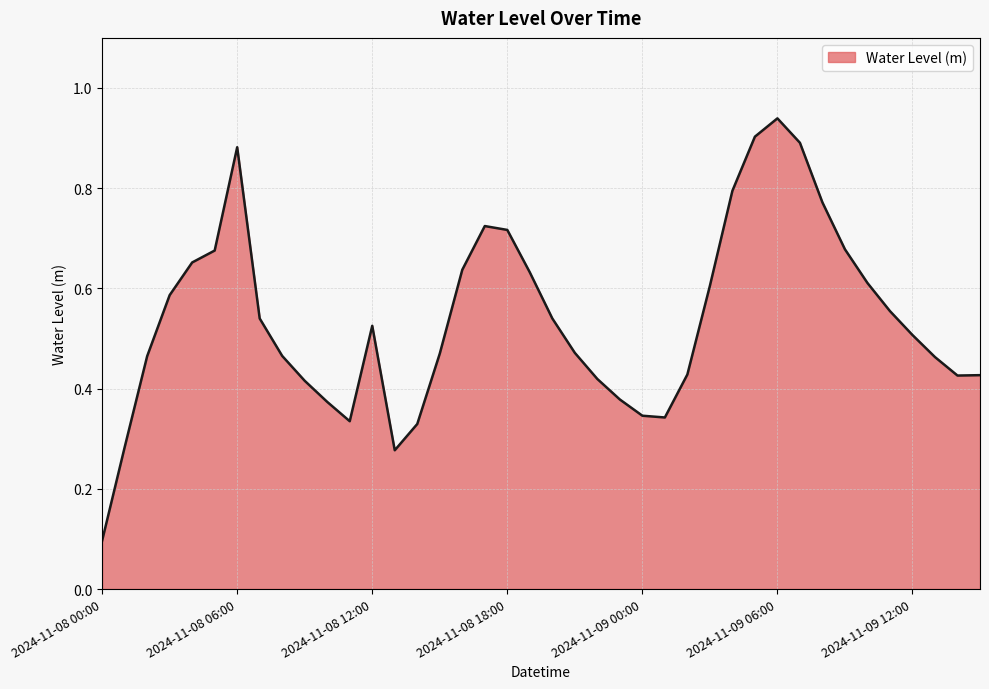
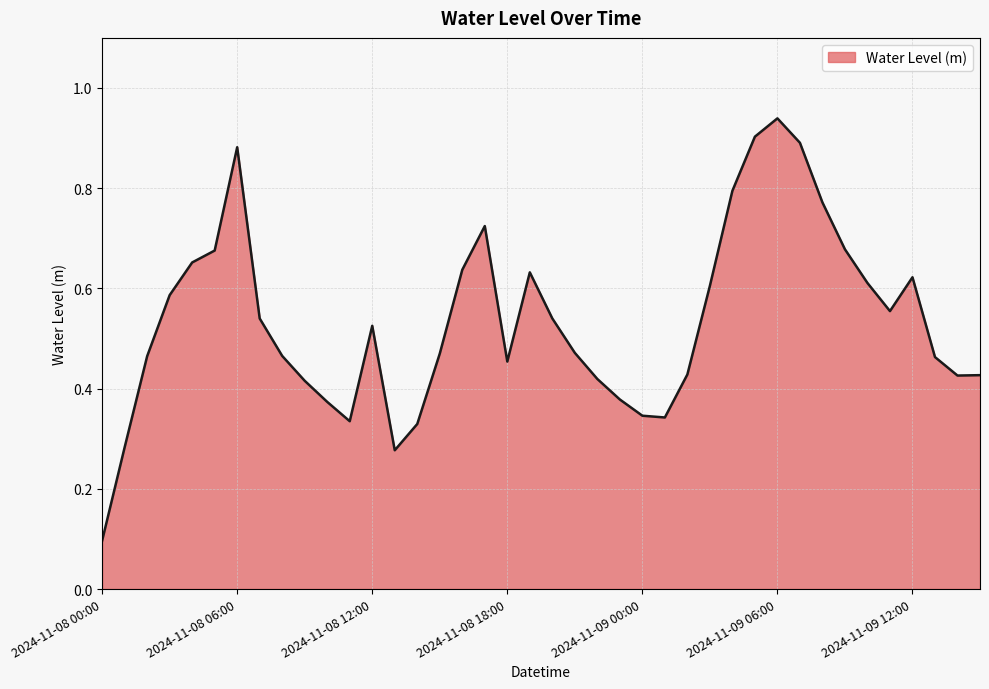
2024-11-08 18:00: 0.72 -> 0.45
2024-11-09 12:00: 0.51 -> 0.62
